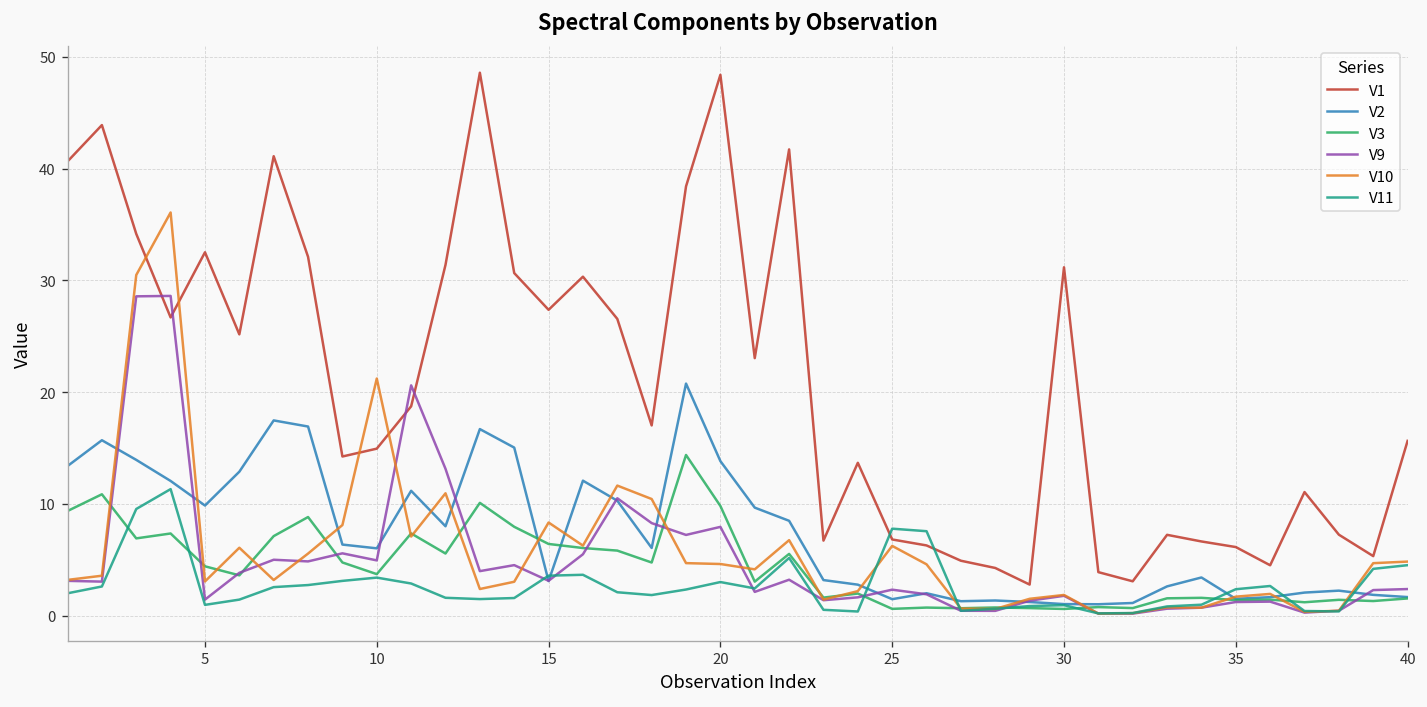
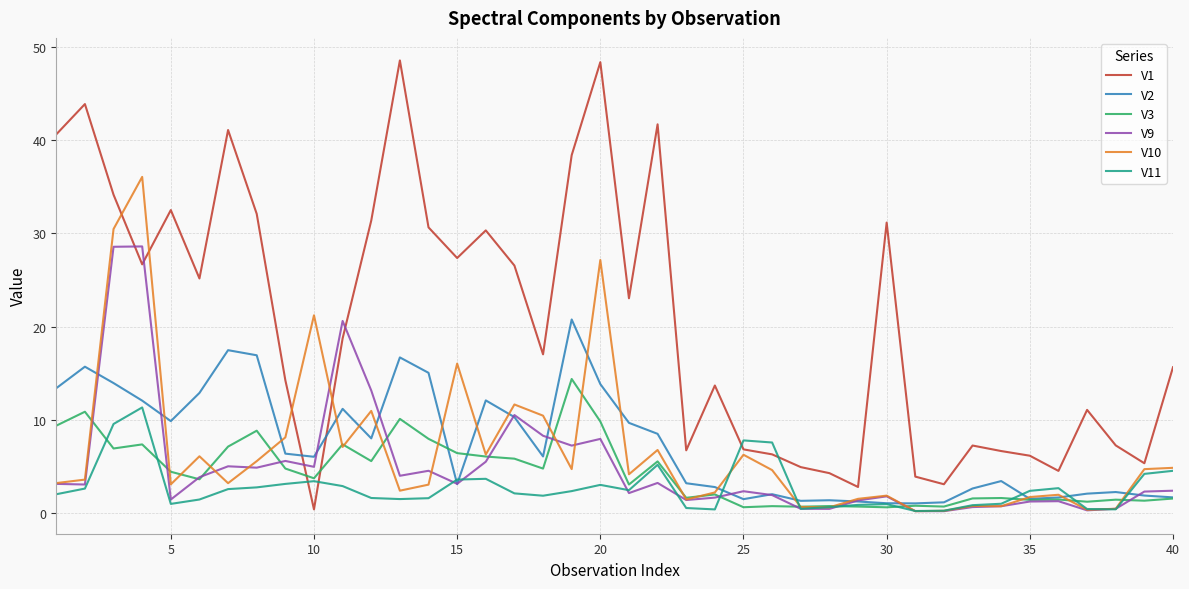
V1, 10: 15 -> 0
V10, 15: 8 -> 16
V10, 20: 5 -> 27
